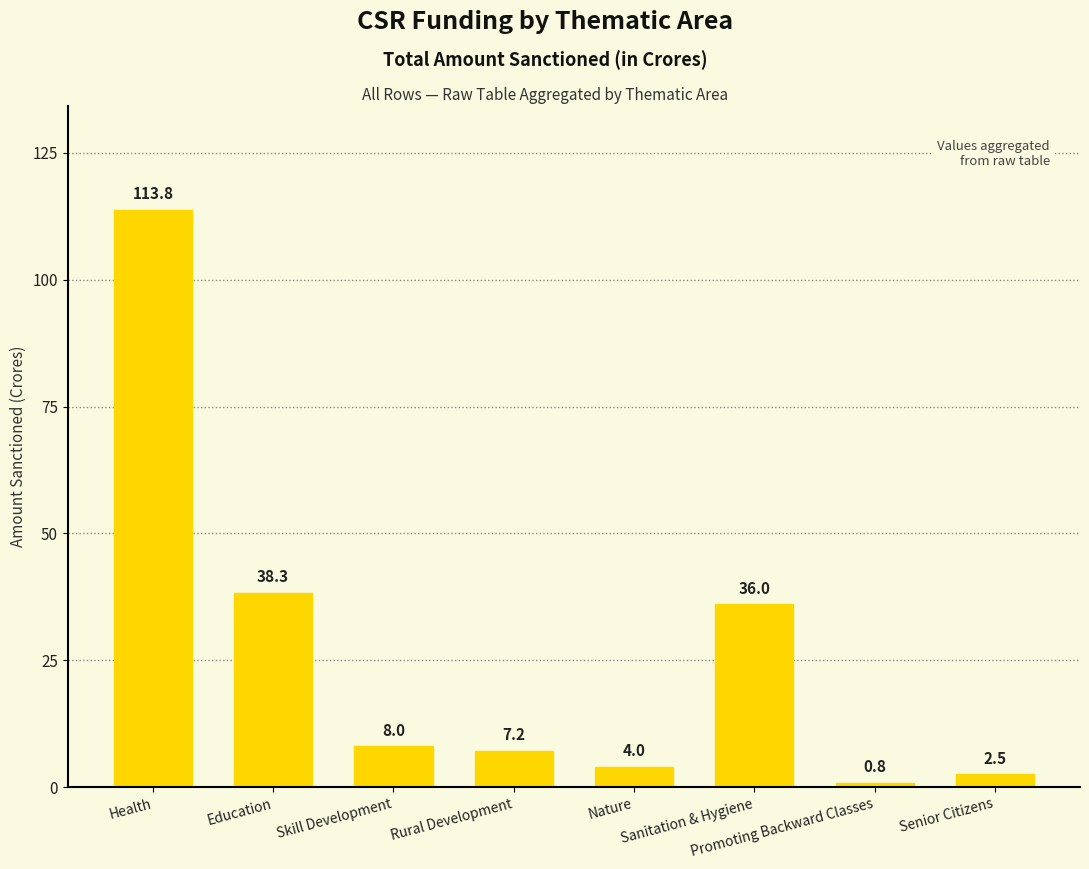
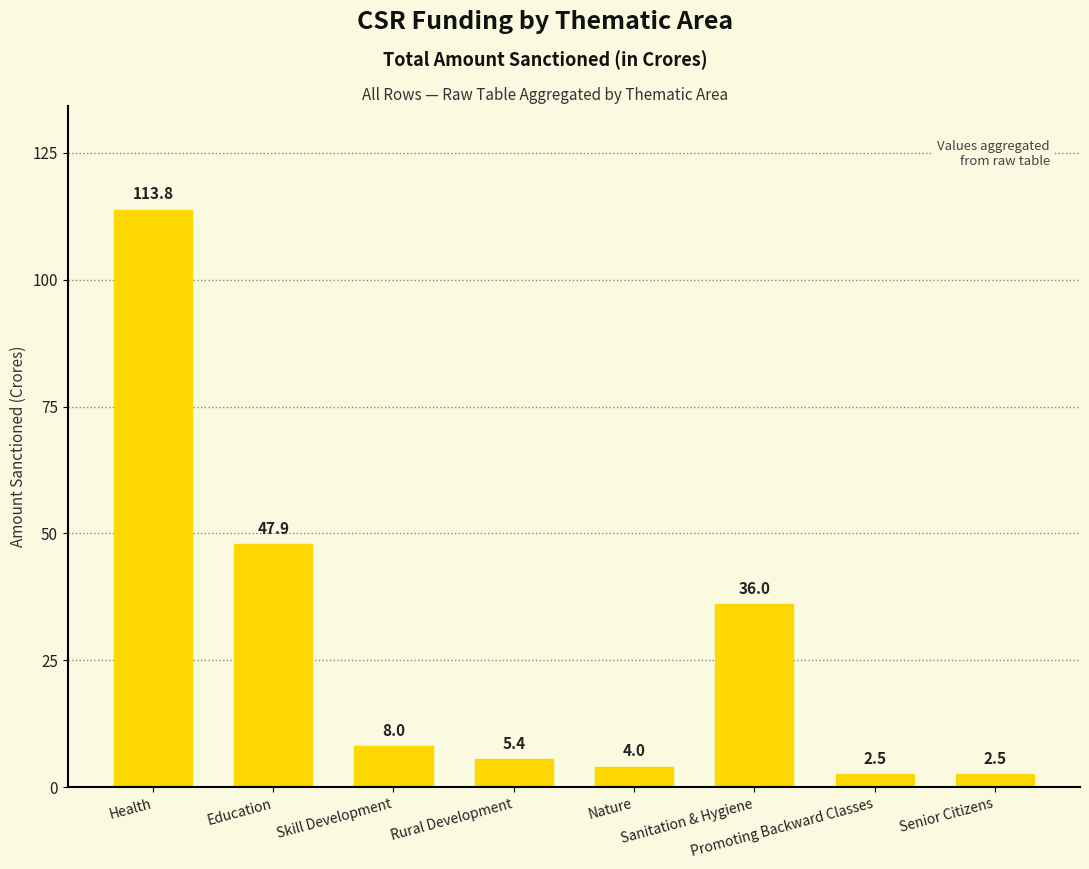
Education: 38.3 -> 47.9
Rural Development: 7.2 -> 5.4
Promoting Backward Classes: 0.8 -> 2.5
